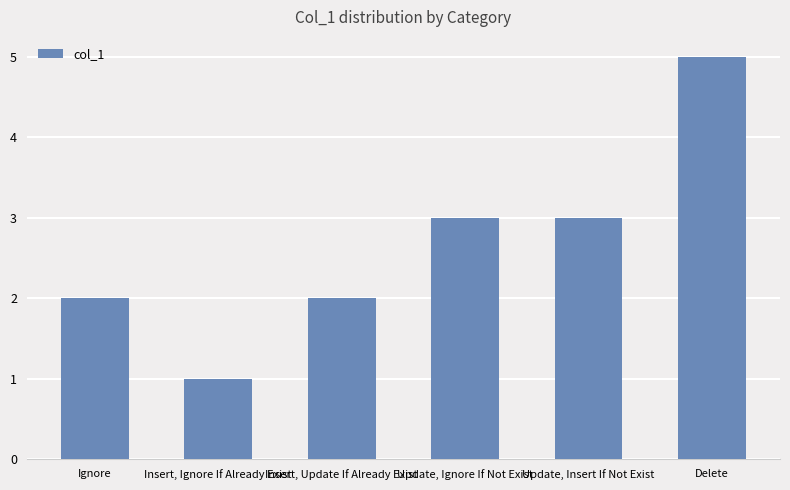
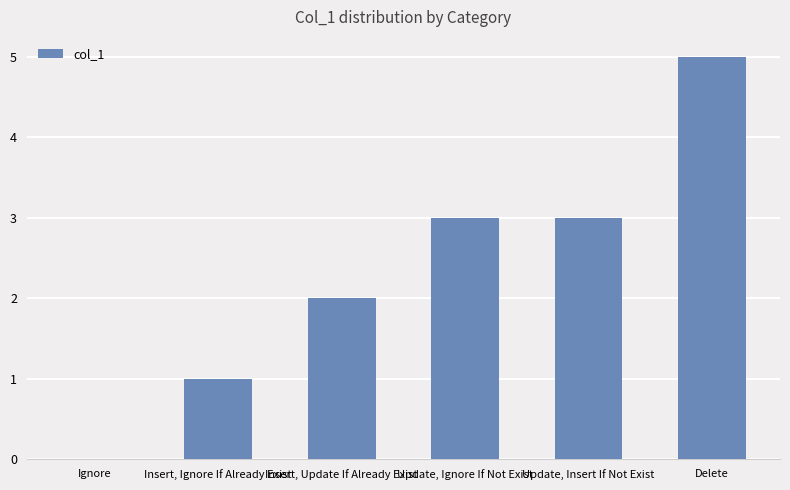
Ignore: 2 -> 0
